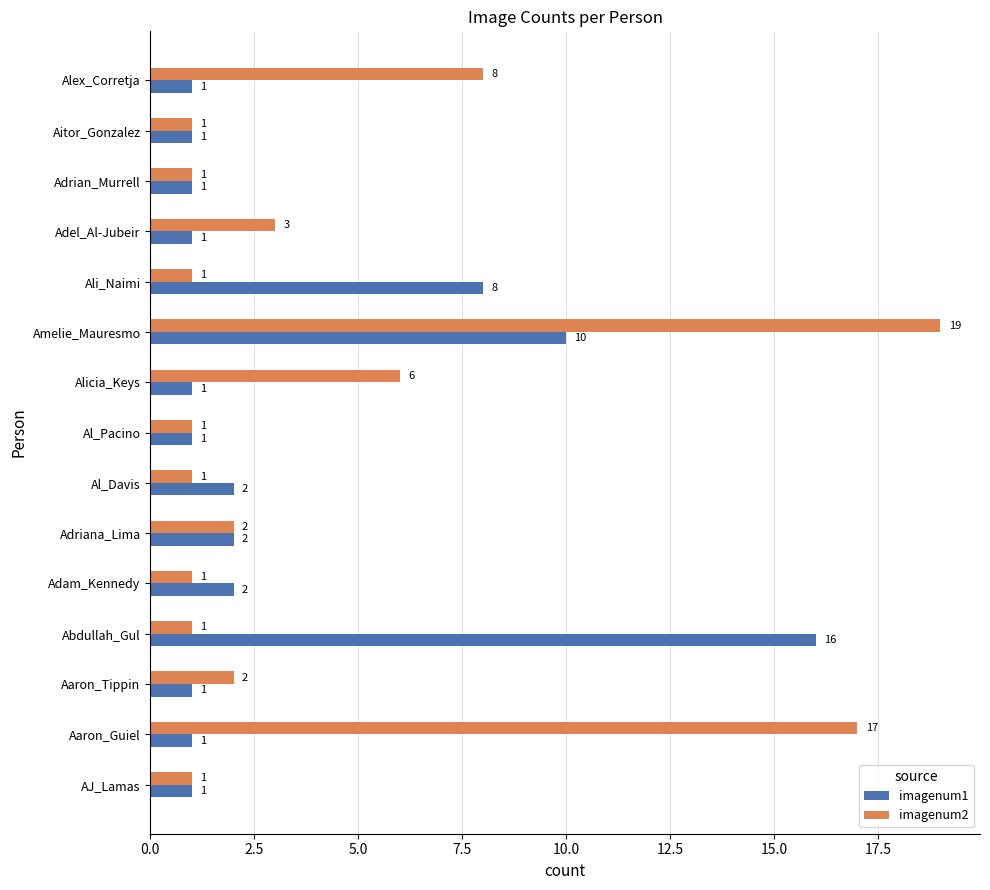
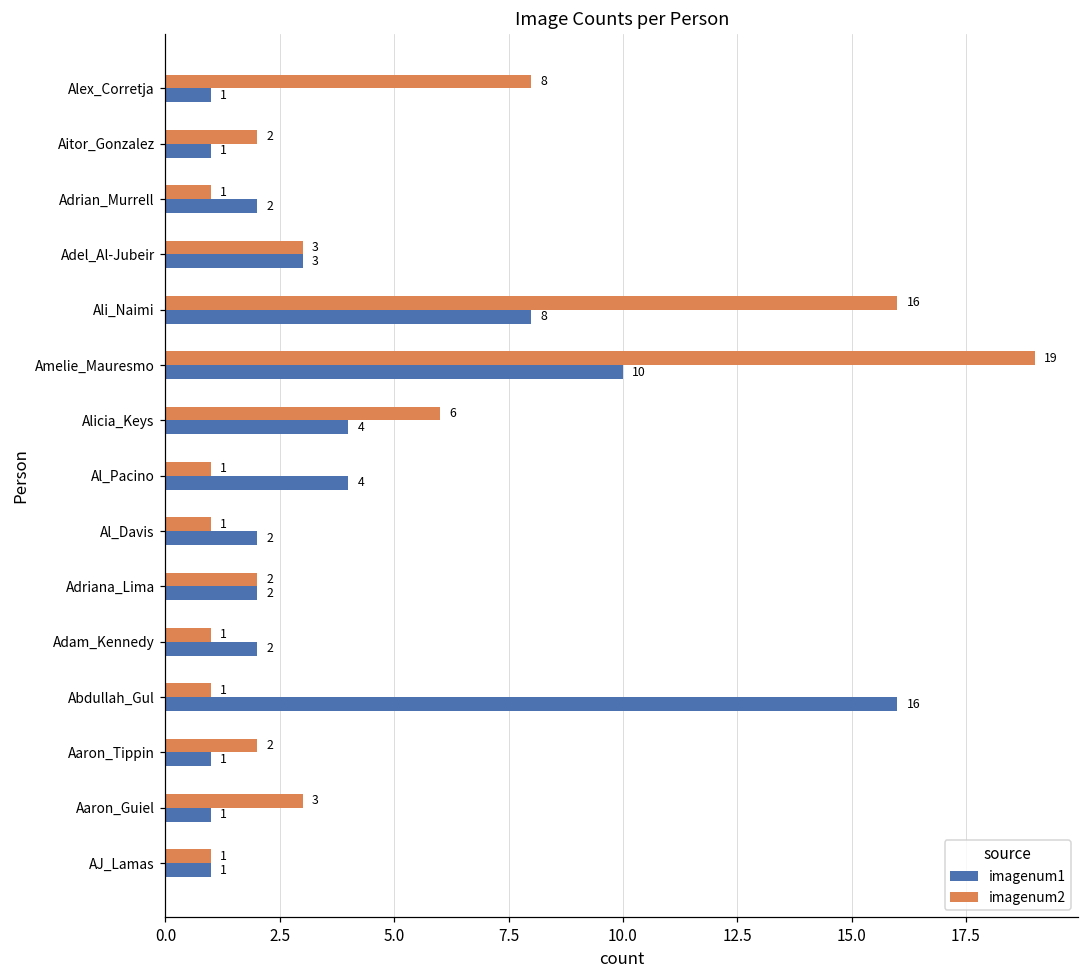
imagenum2, Aitor_Gonzalez: 1 -> 2
imagenum1, Adrian_Murrell: 1 -> 2
imagenum1, Adel_Al-Jubeir: 1 -> 3
imagenum2, Ali_Naimi: 1 -> 16
imagenum1, Alicia_Keys: 1 -> 4
imagenum1, Al_Pacino: 1 -> 4
imagenum2, Aaron_Guiel: 17 -> 3
